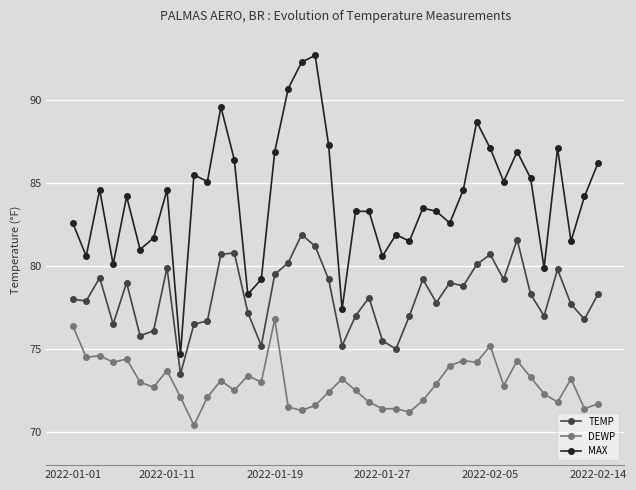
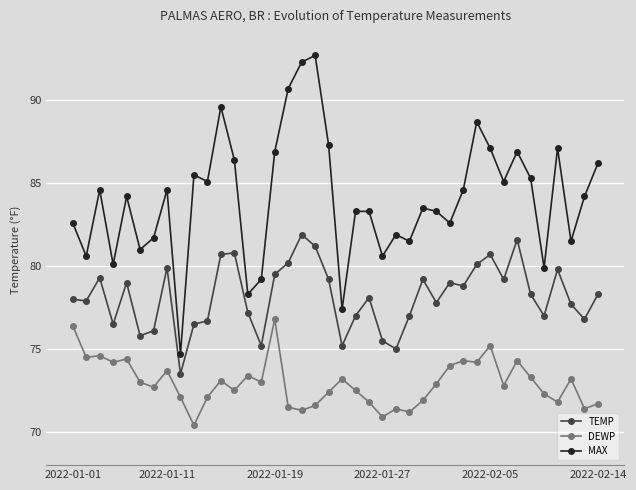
DEWP, 2022-01-27: 71.4 -> 70.9
